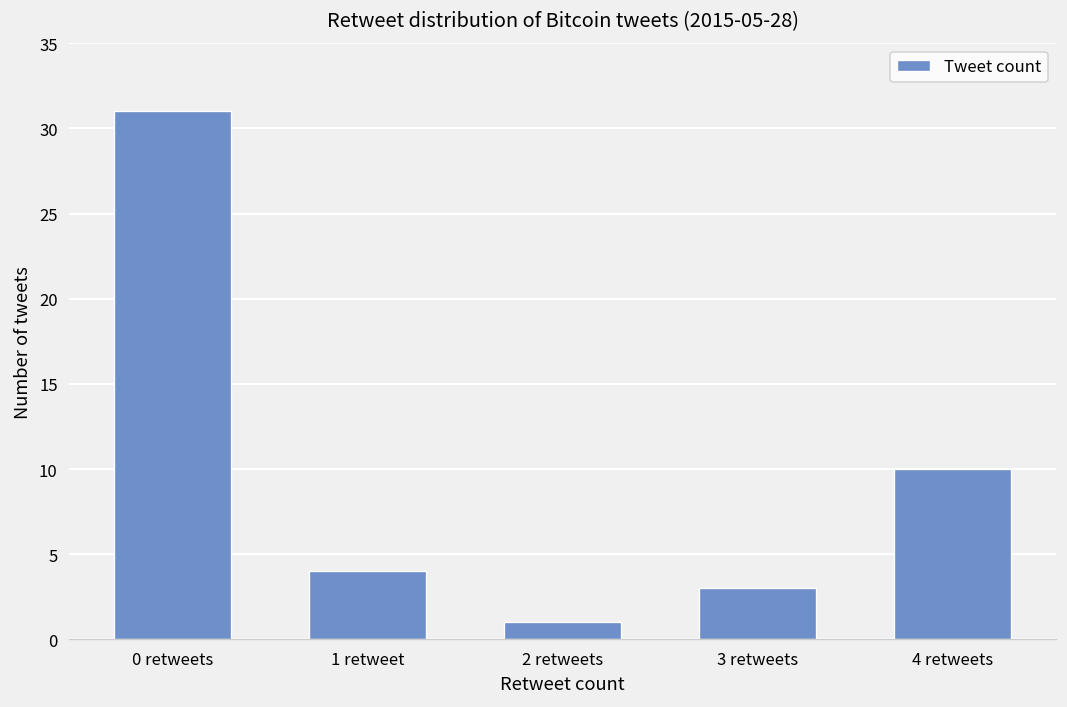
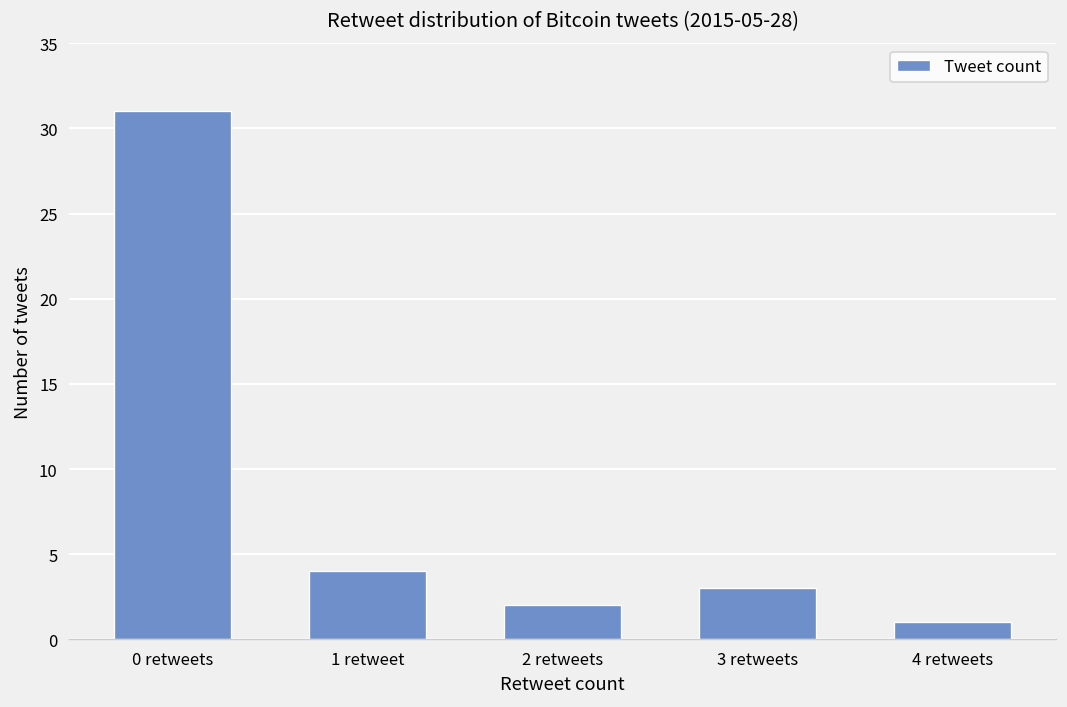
2 retweets: 1 -> 2
4 retweets: 10 -> 1
